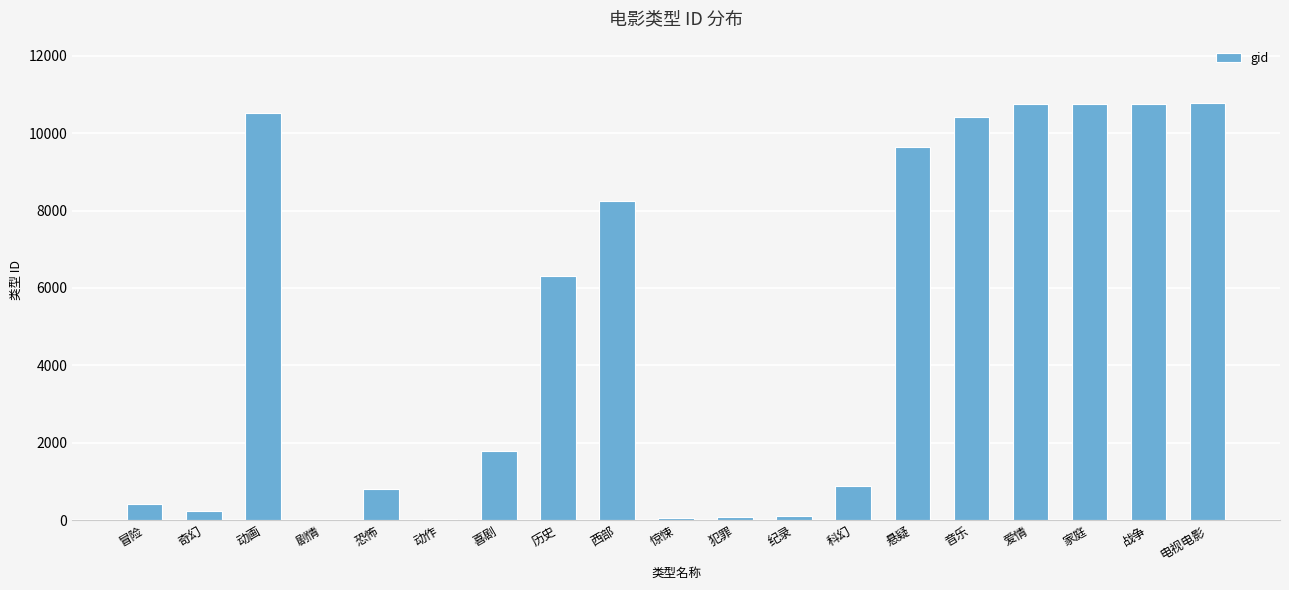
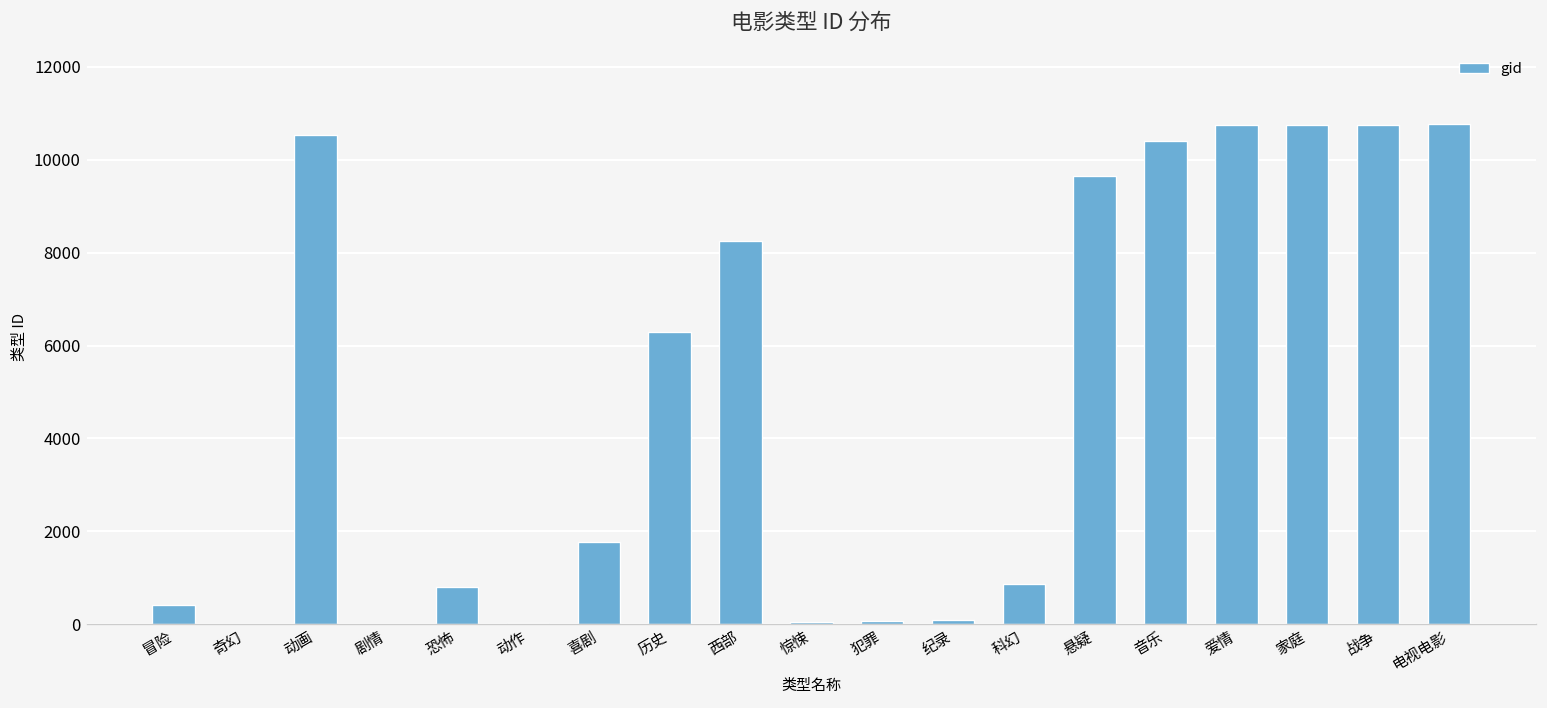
奇幻: 200 -> 0
